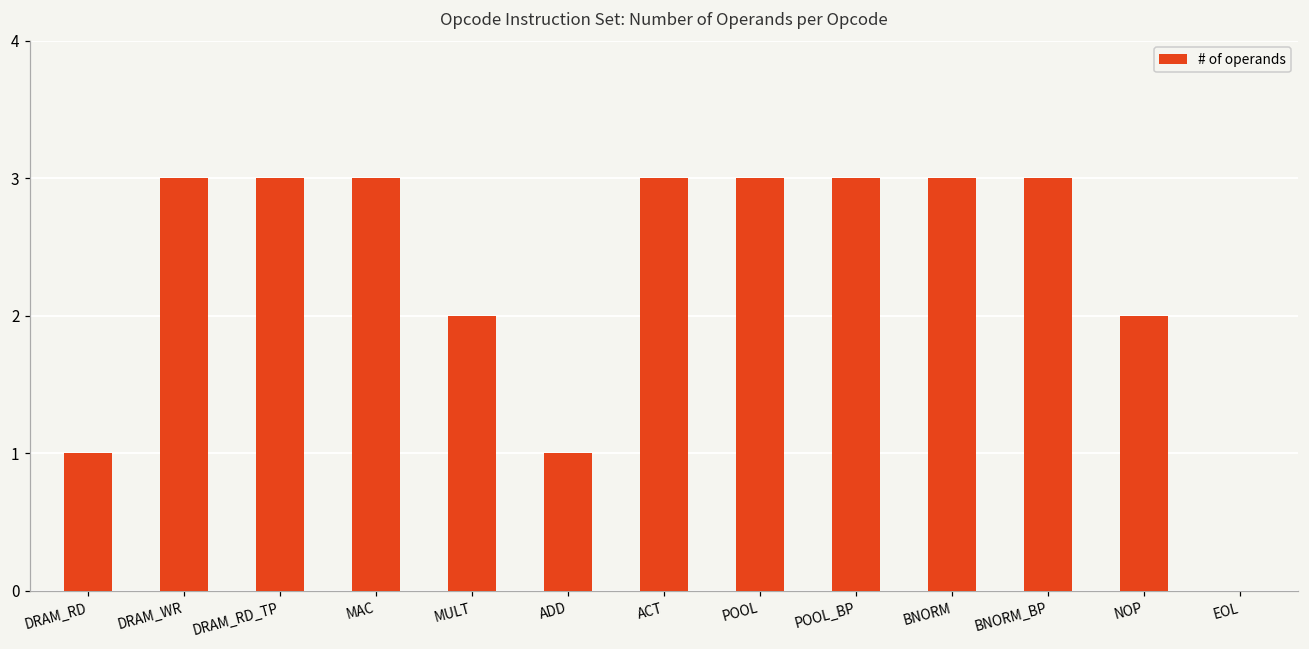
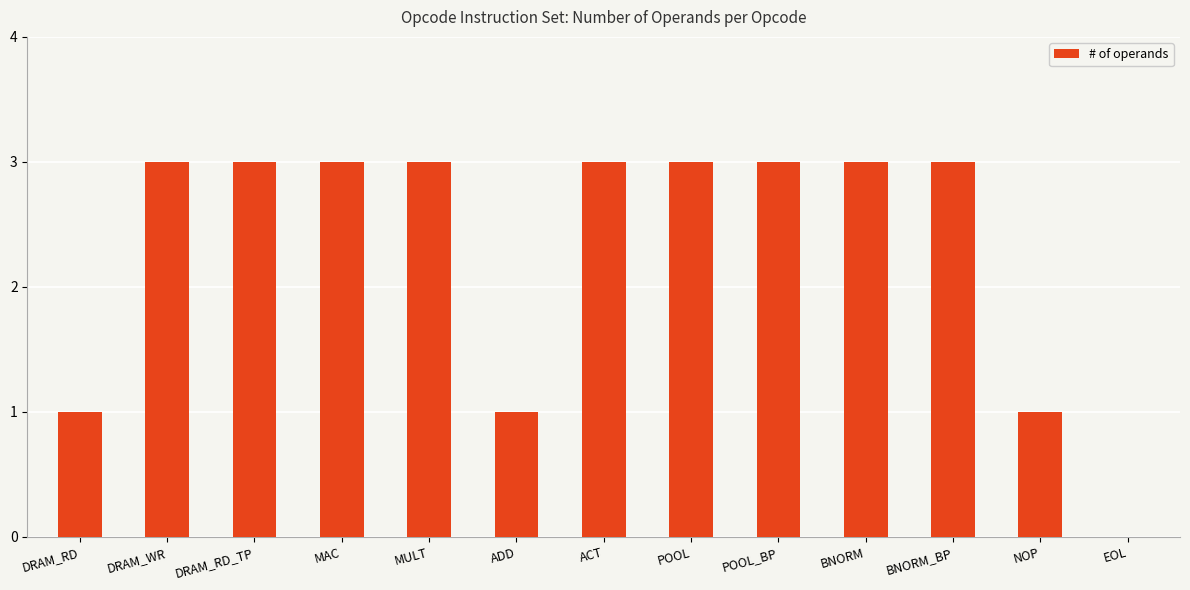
MULT: 2 -> 3
NOP: 2 -> 1
